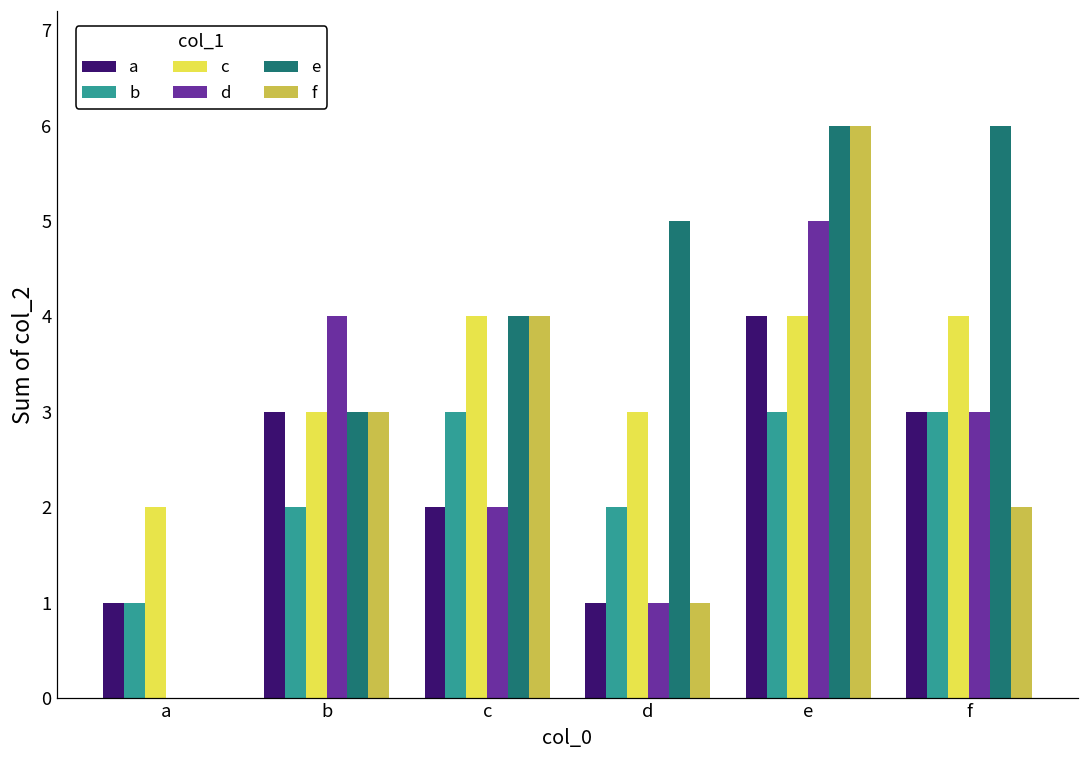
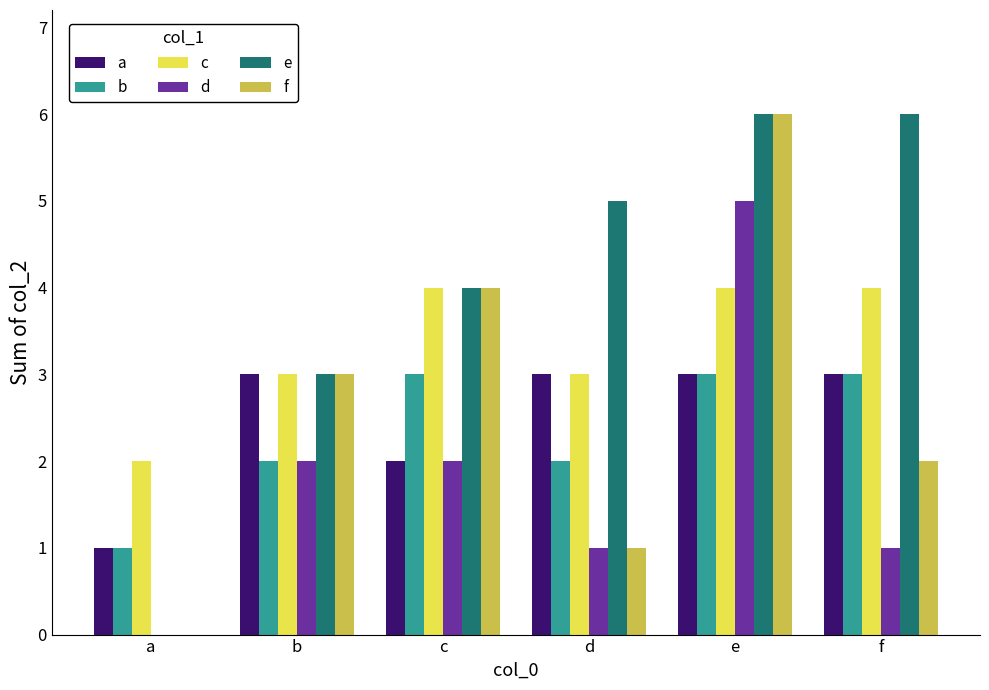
d, b: 4 -> 2
a, d: 1 -> 3
a, e: 4 -> 3
d, f: 3 -> 1
